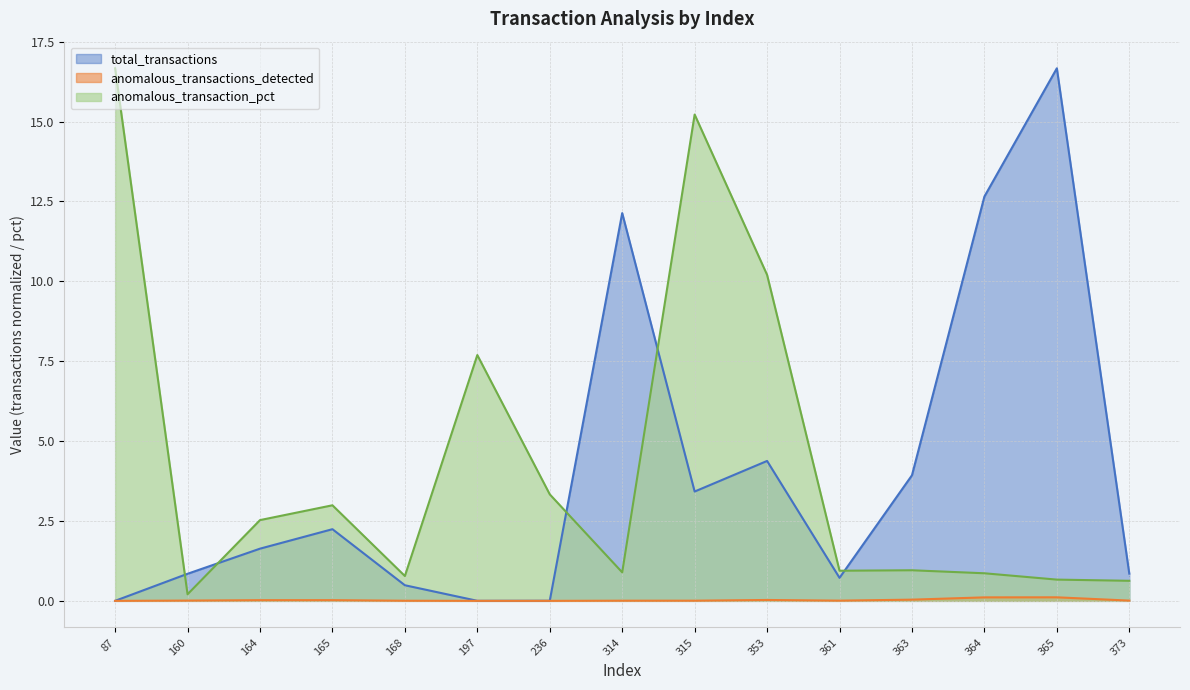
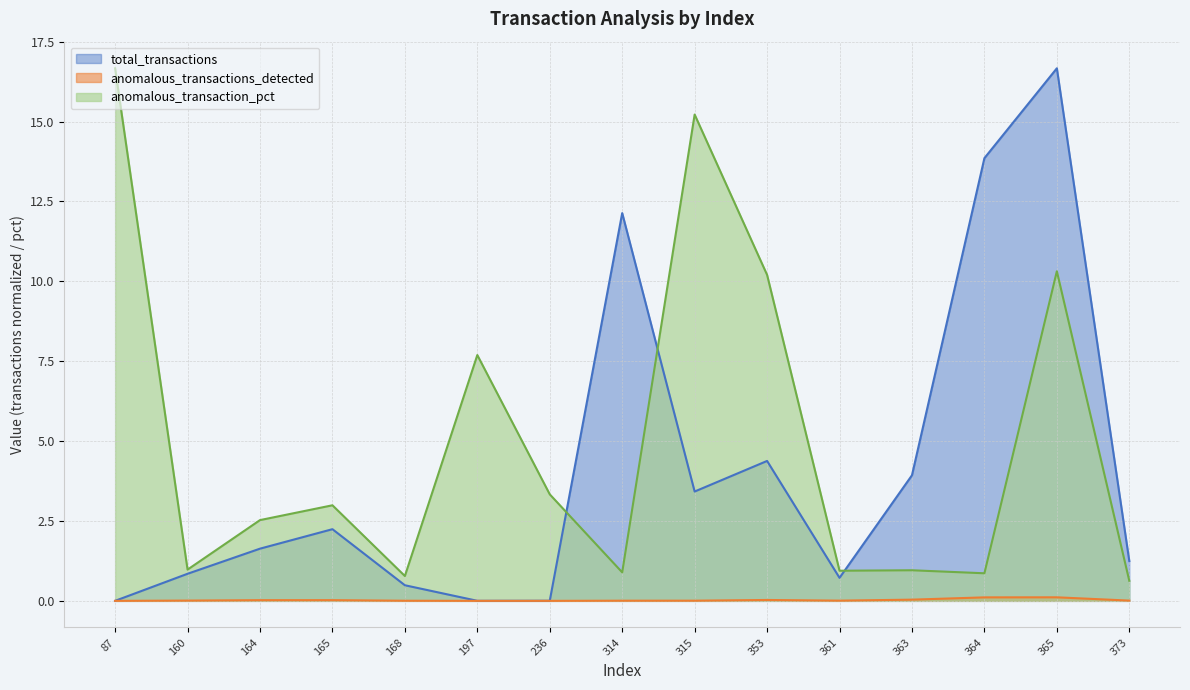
anomalous_transaction_pct, 160: 0.2 -> 1.0
total_transactions, 364: 12.7 -> 13.9
anomalous_transaction_pct, 365: 0.7 -> 10.3
total_transactions, 373: 0.9 -> 1.2
